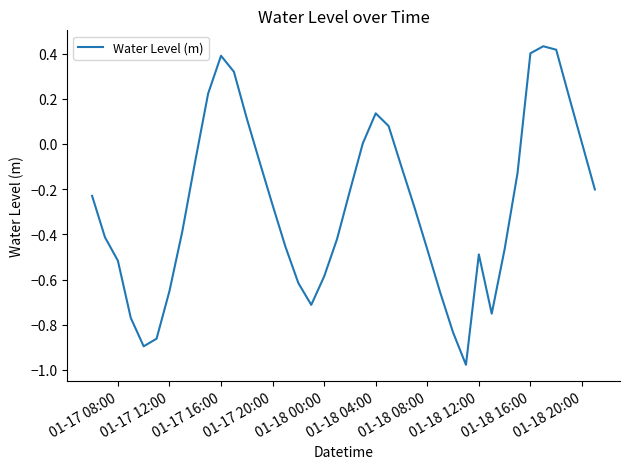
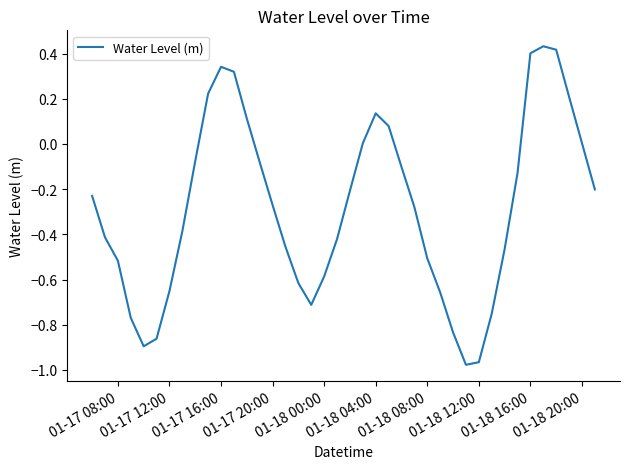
01-17 16:00: 0.39 -> 0.34
01-18 08:00: -0.47 -> -0.51
01-18 12:00: -0.49 -> -0.97
